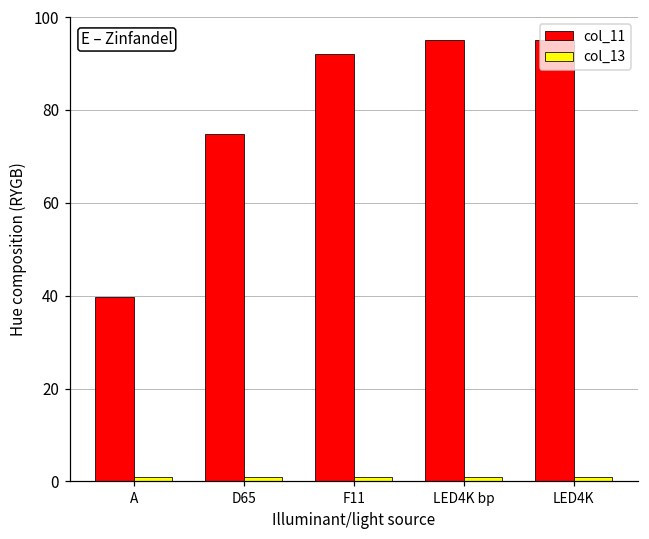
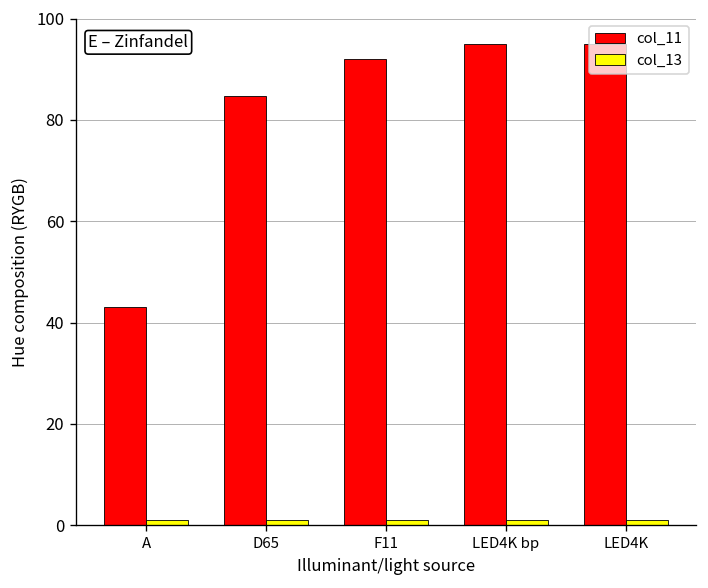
col_11, A: 40 -> 43
col_11, D65: 75 -> 85
